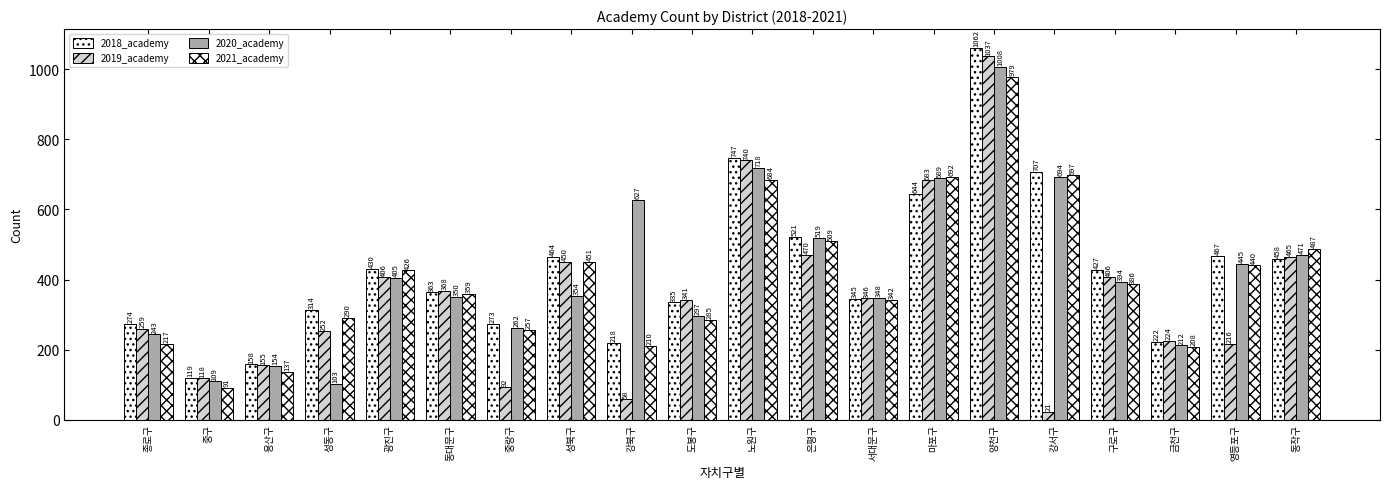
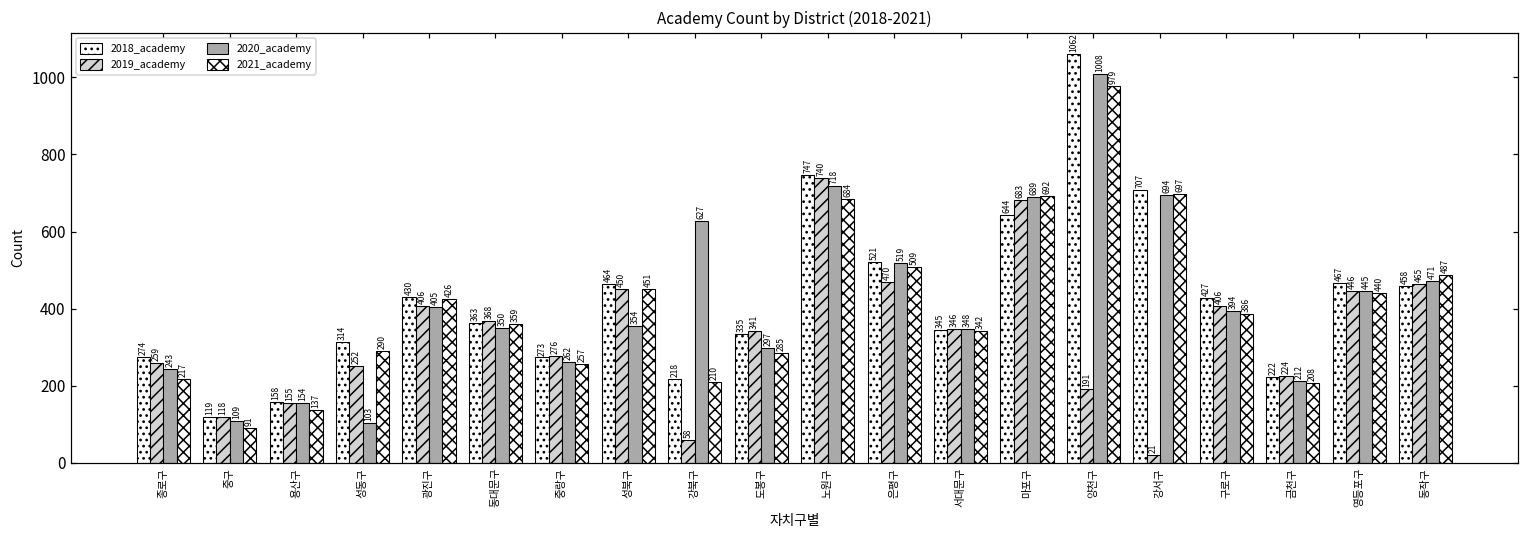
2019_academy, 중랑구: 92 -> 276
2019_academy, 양천구: 1037 -> 191
2019_academy, 영등포구: 216 -> 446
